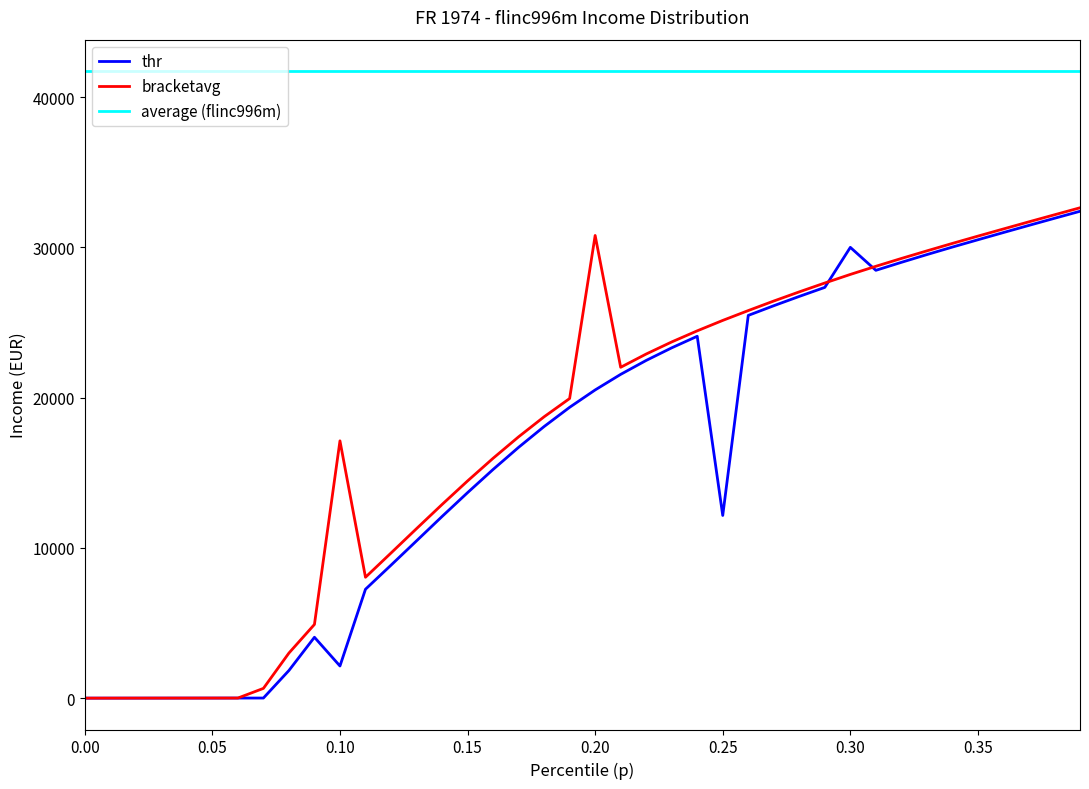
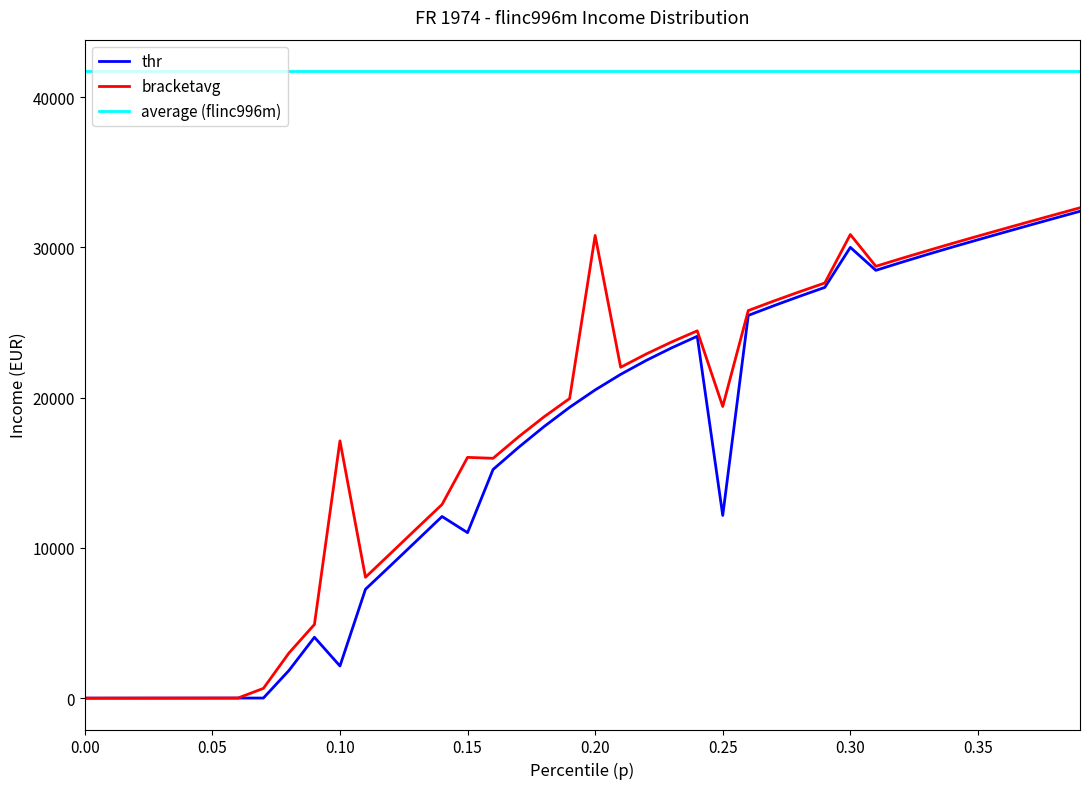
thr, 0.15: 13700 -> 11000
bracketavg, 0.15: 14500 -> 16000
bracketavg, 0.25: 25100 -> 19400
bracketavg, 0.30: 28200 -> 30900
